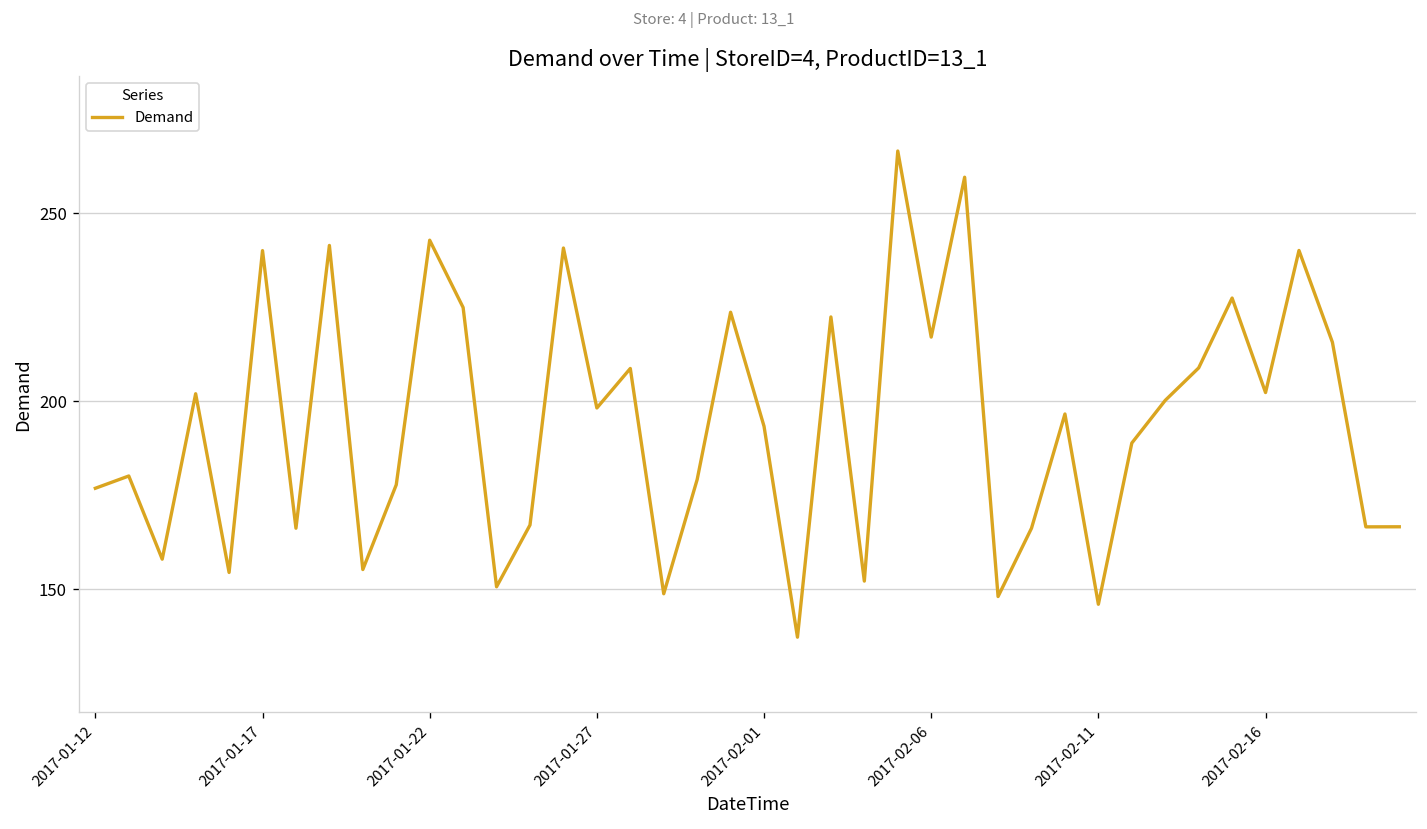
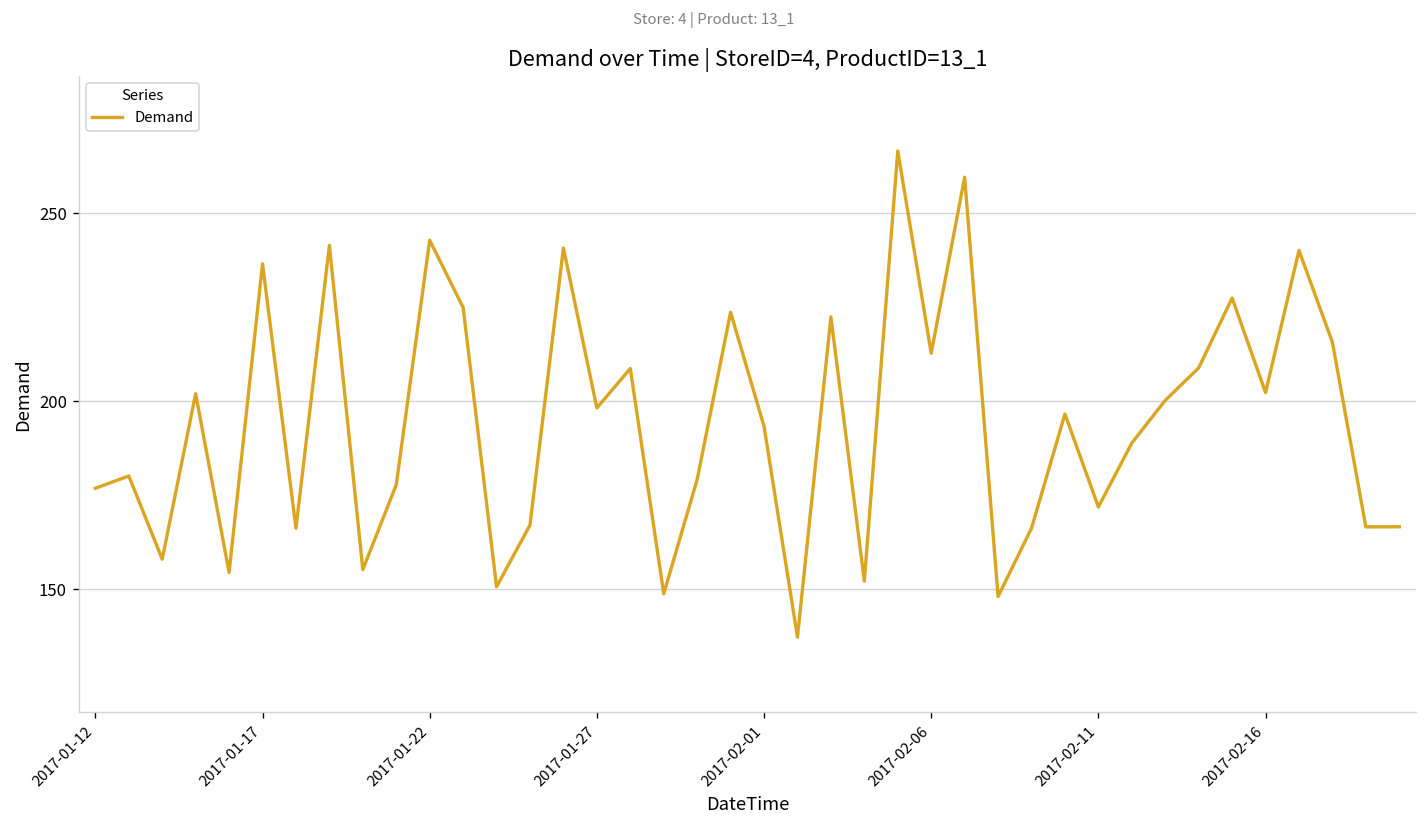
2017-01-17: 240 -> 236
2017-02-06: 217 -> 213
2017-02-11: 146 -> 172
